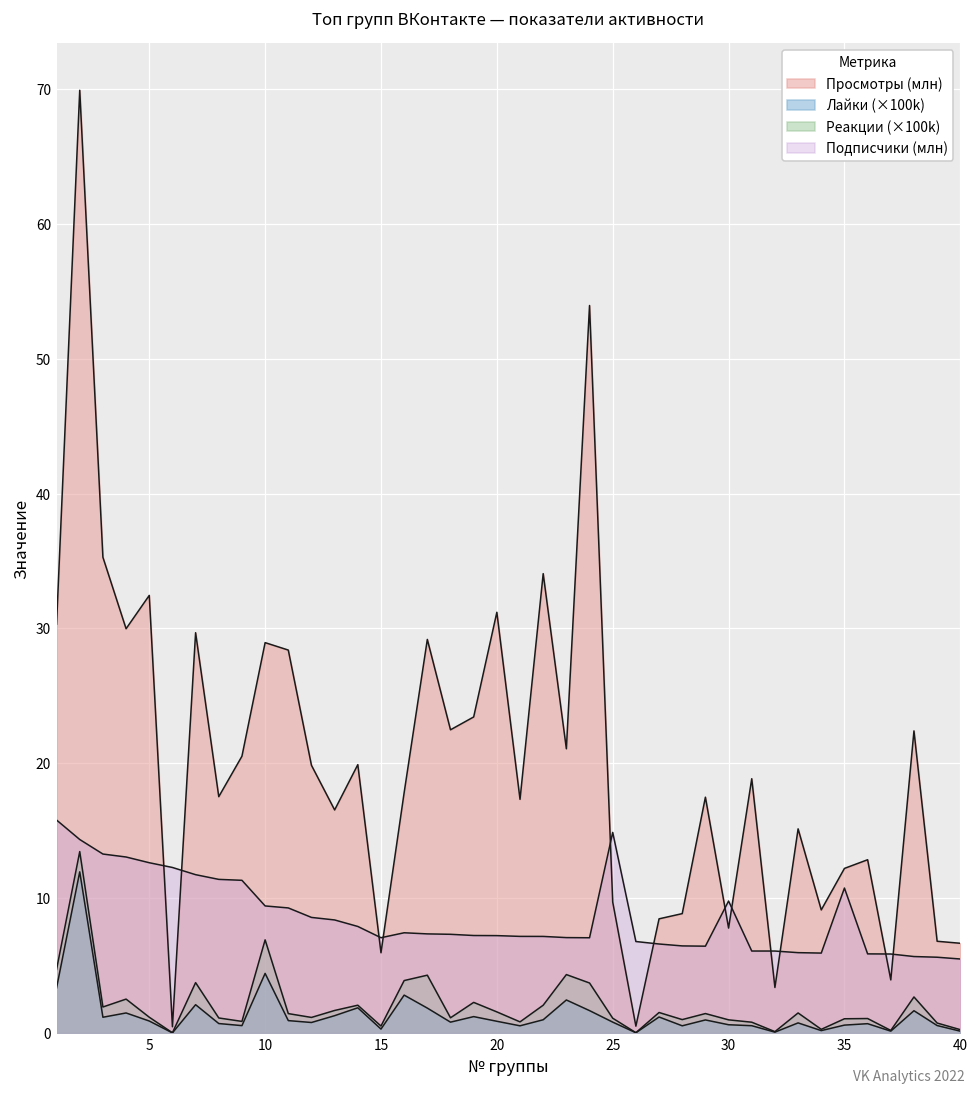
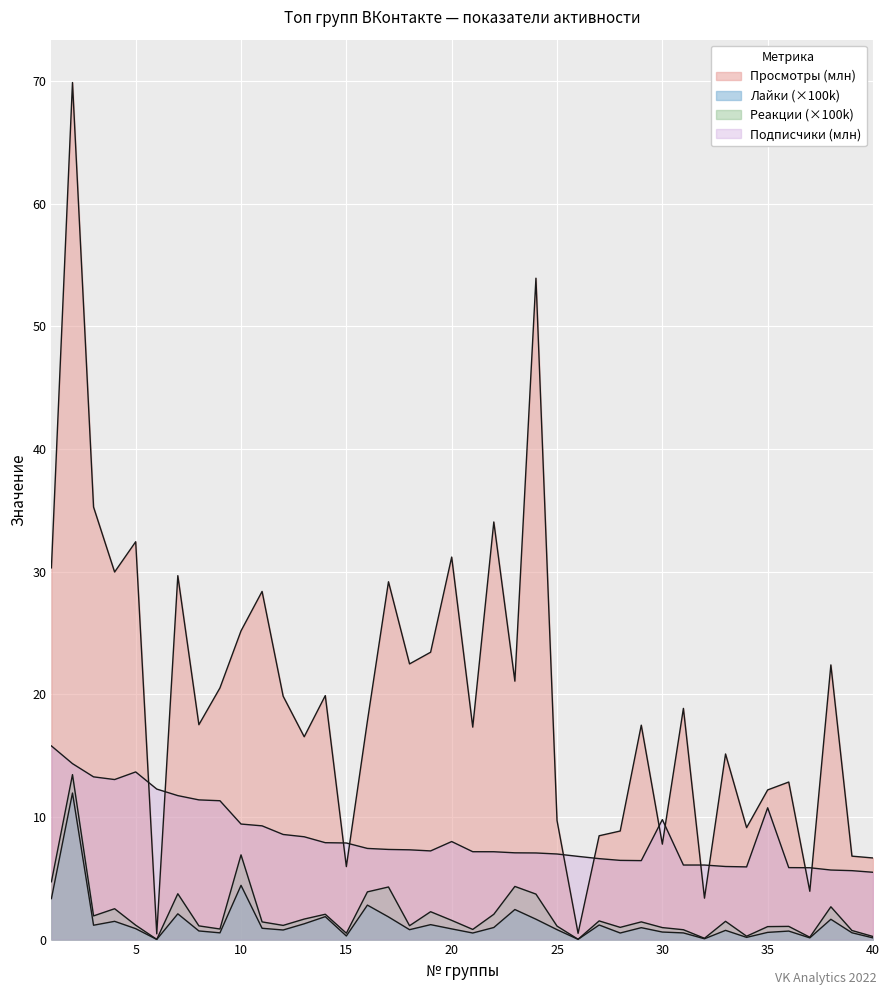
Подписчики (млн), 5: 12.6 -> 13.7
Просмотры (млн), 10: 28.9 -> 25.2
Подписчики (млн), 15: 7.1 -> 7.9
Подписчики (млн), 20: 7.2 -> 8.0
Подписчики (млн), 25: 14.9 -> 7.0
